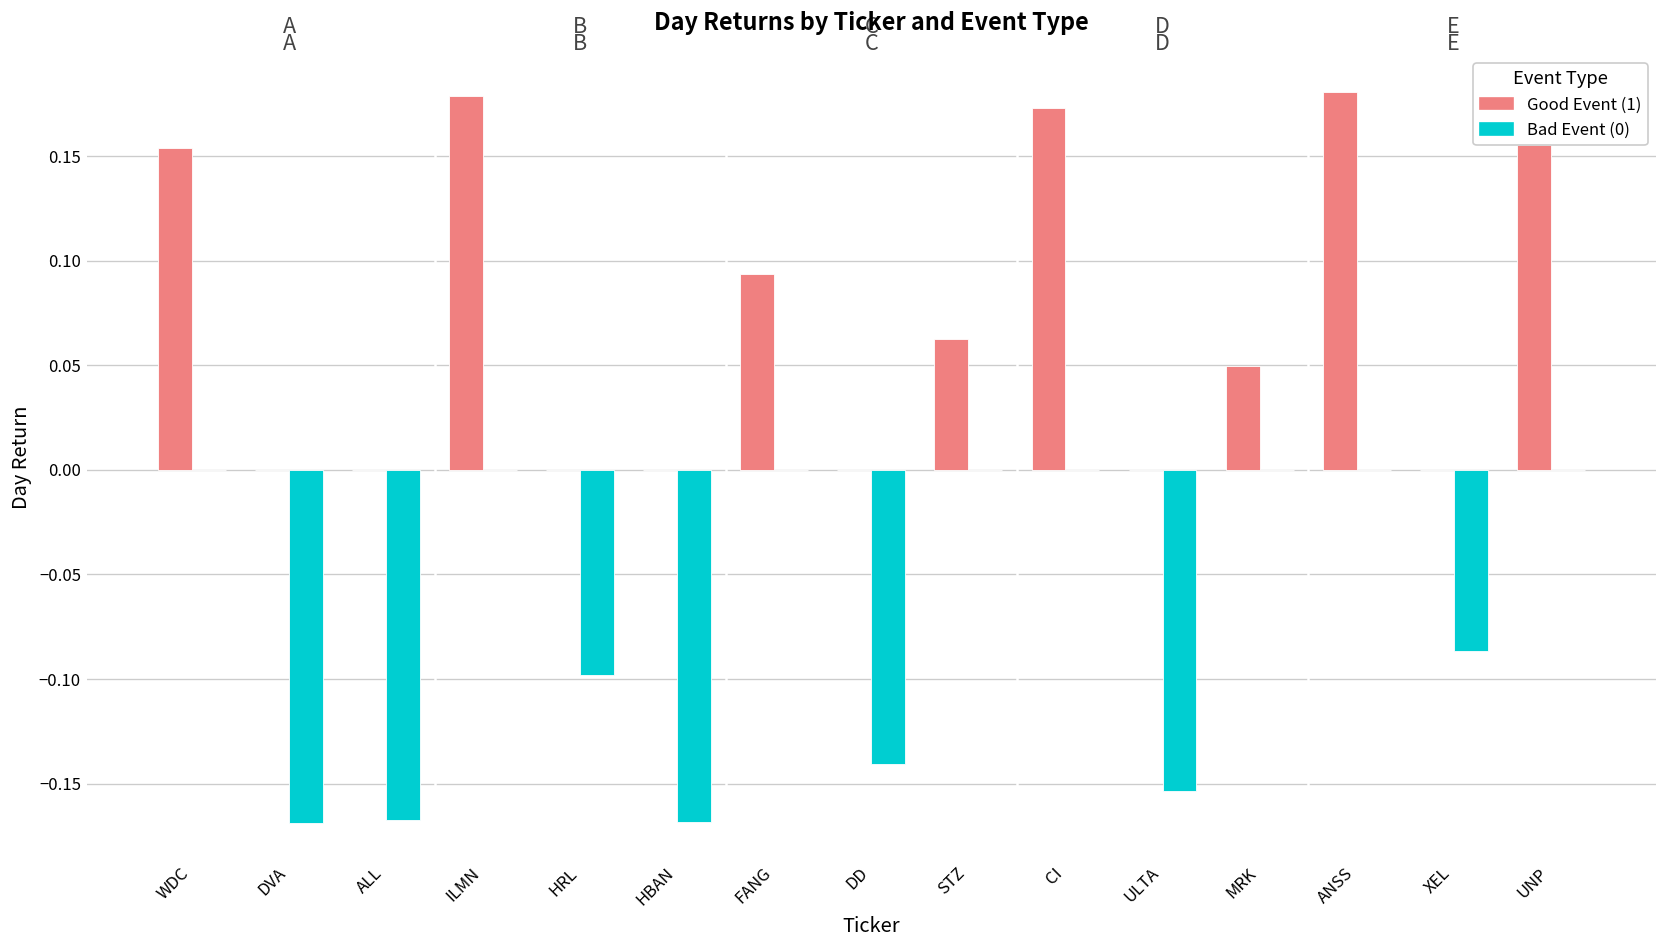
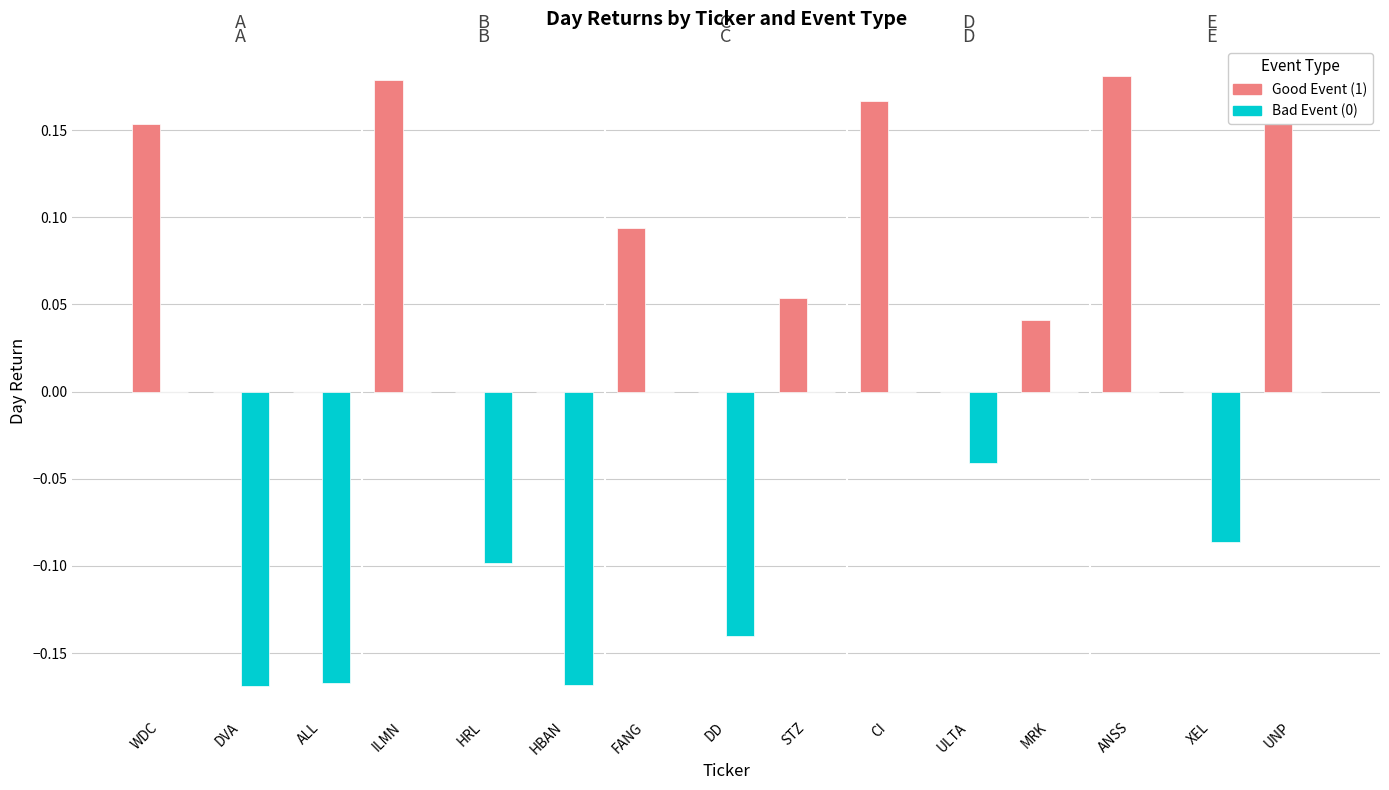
Good Event (1), STZ: 0.063 -> 0.053
Good Event (1), CI: 0.173 -> 0.167
Bad Event (0), ULTA: -0.153 -> -0.041
Good Event (1), MRK: 0.050 -> 0.041
